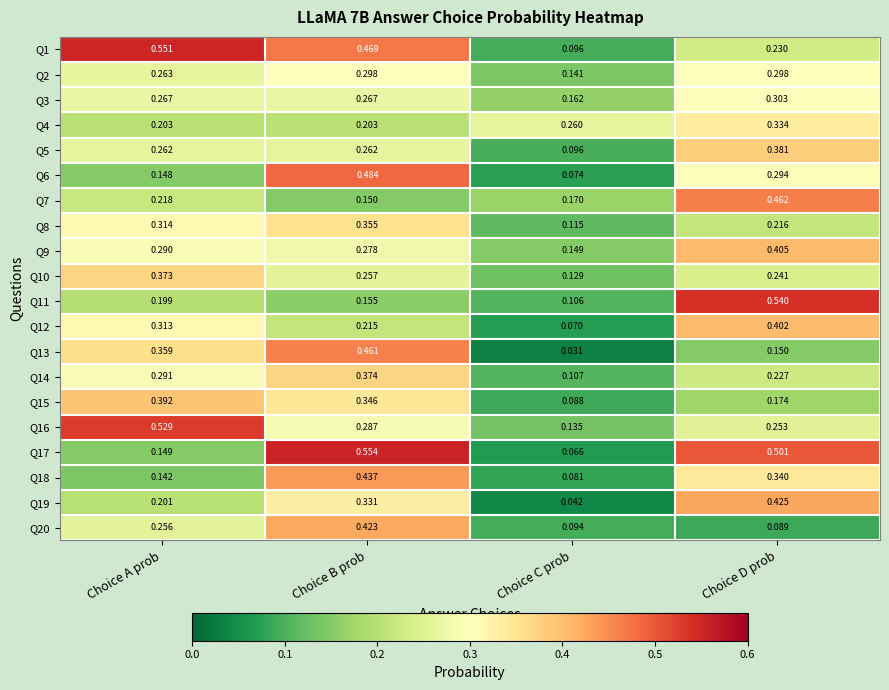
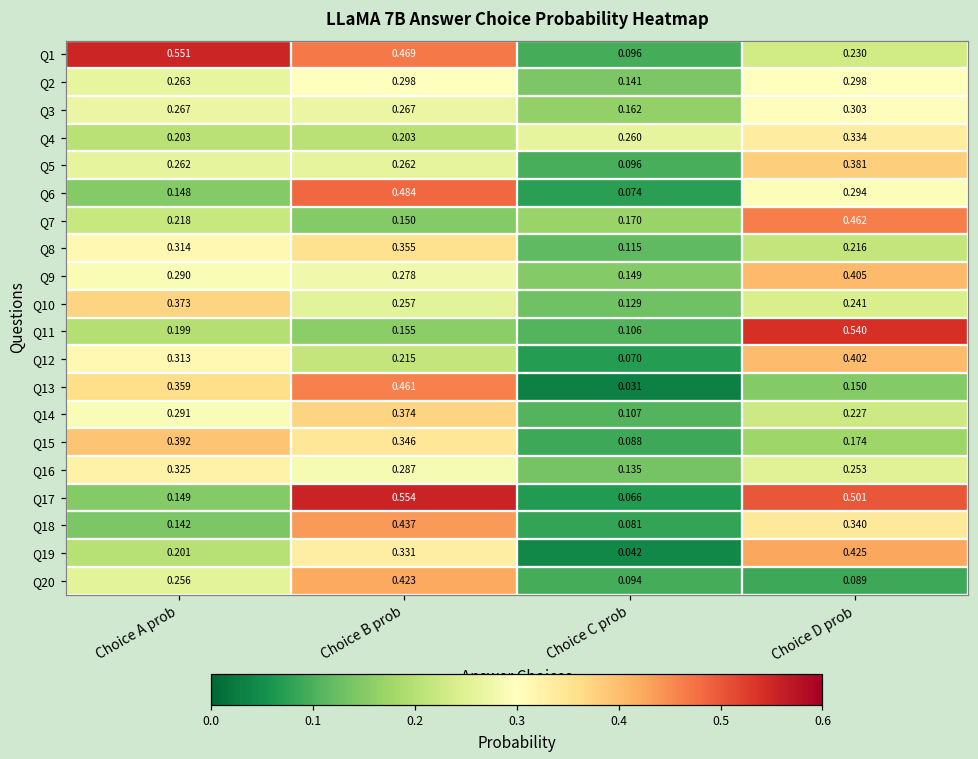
Q16, Choice A prob: 0.529 -> 0.325
